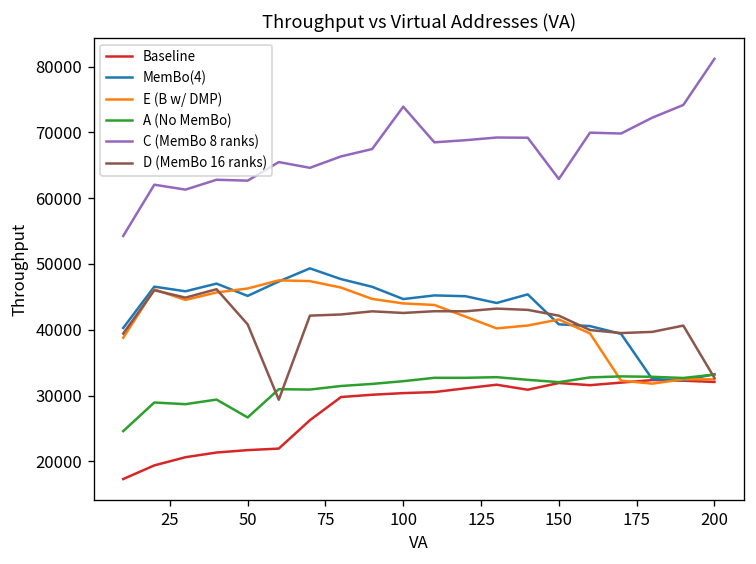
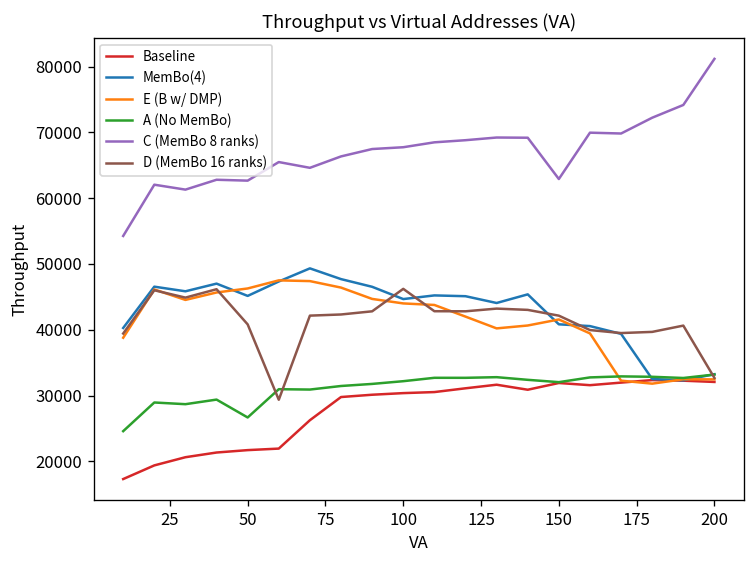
C (MemBo 8 ranks), 100: 74000 -> 68000
D (MemBo 16 ranks), 100: 43000 -> 46000
